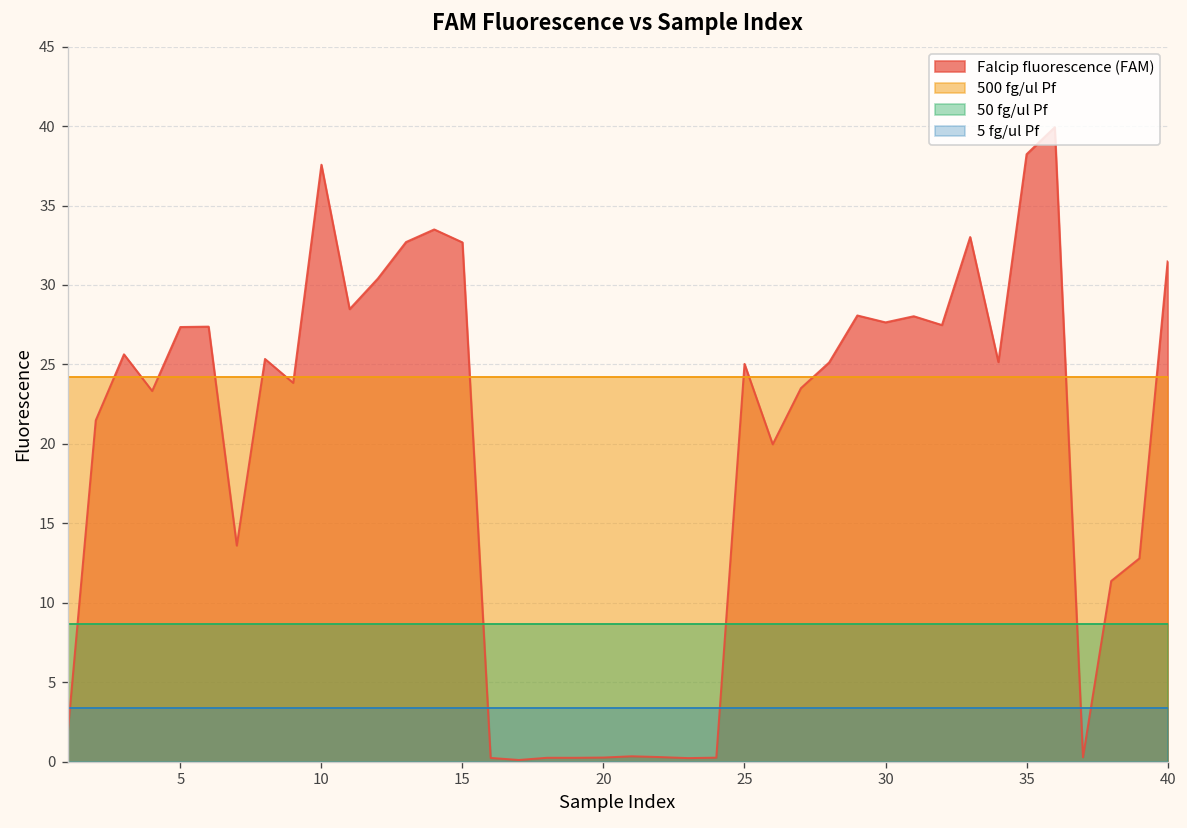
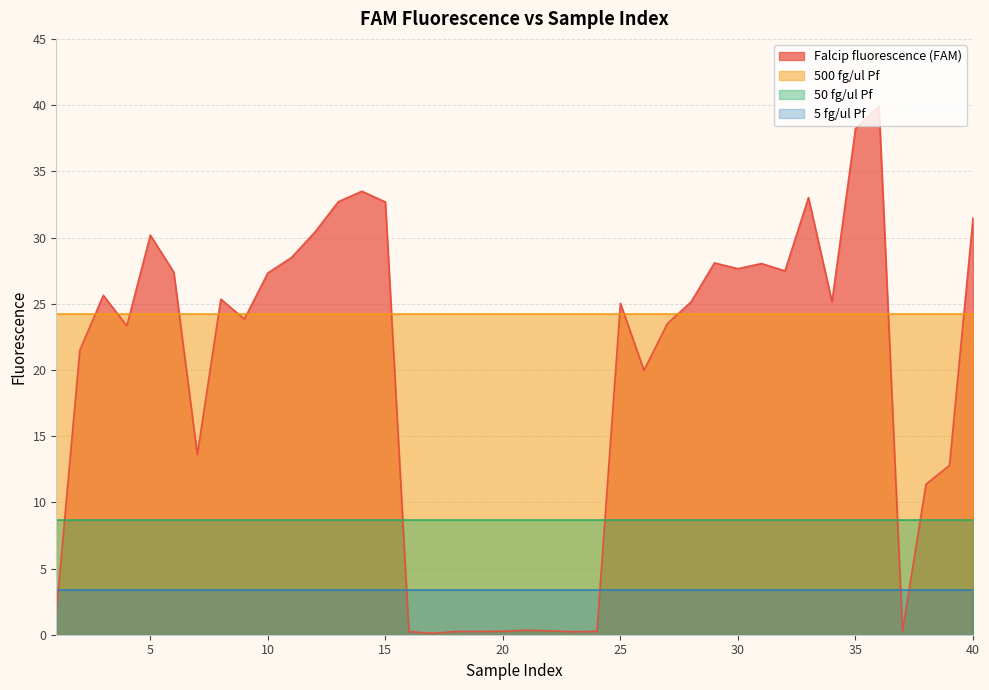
Falcip fluorescence (FAM), 5: 27.4 -> 30.2
Falcip fluorescence (FAM), 10: 37.6 -> 27.3
